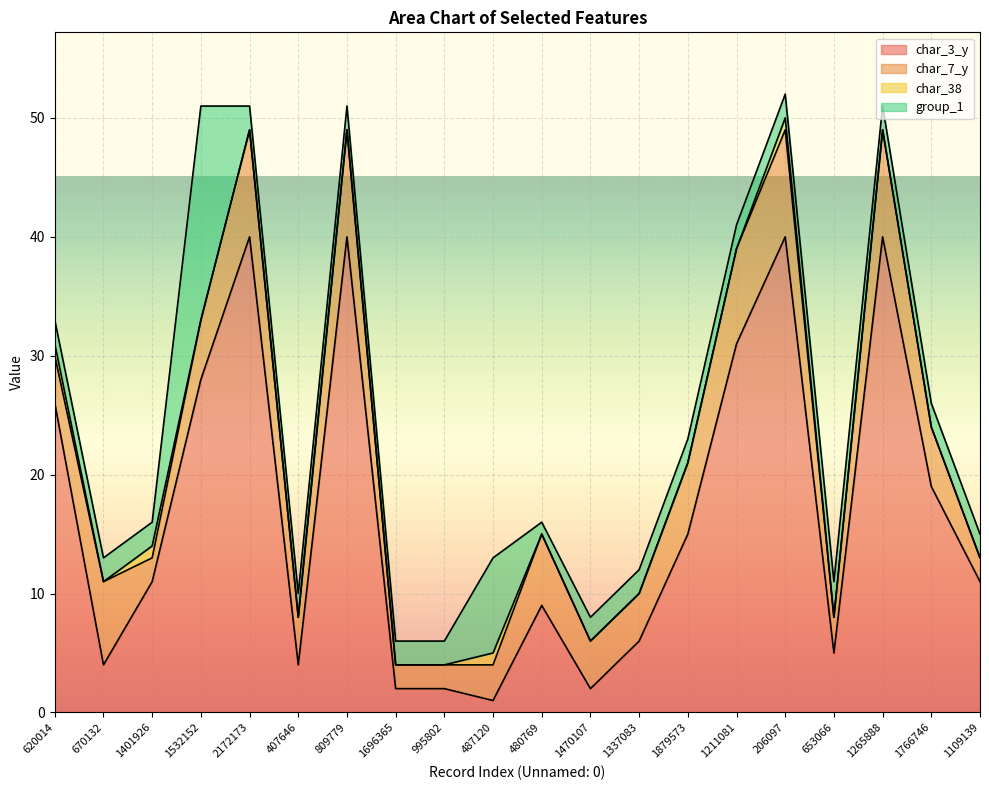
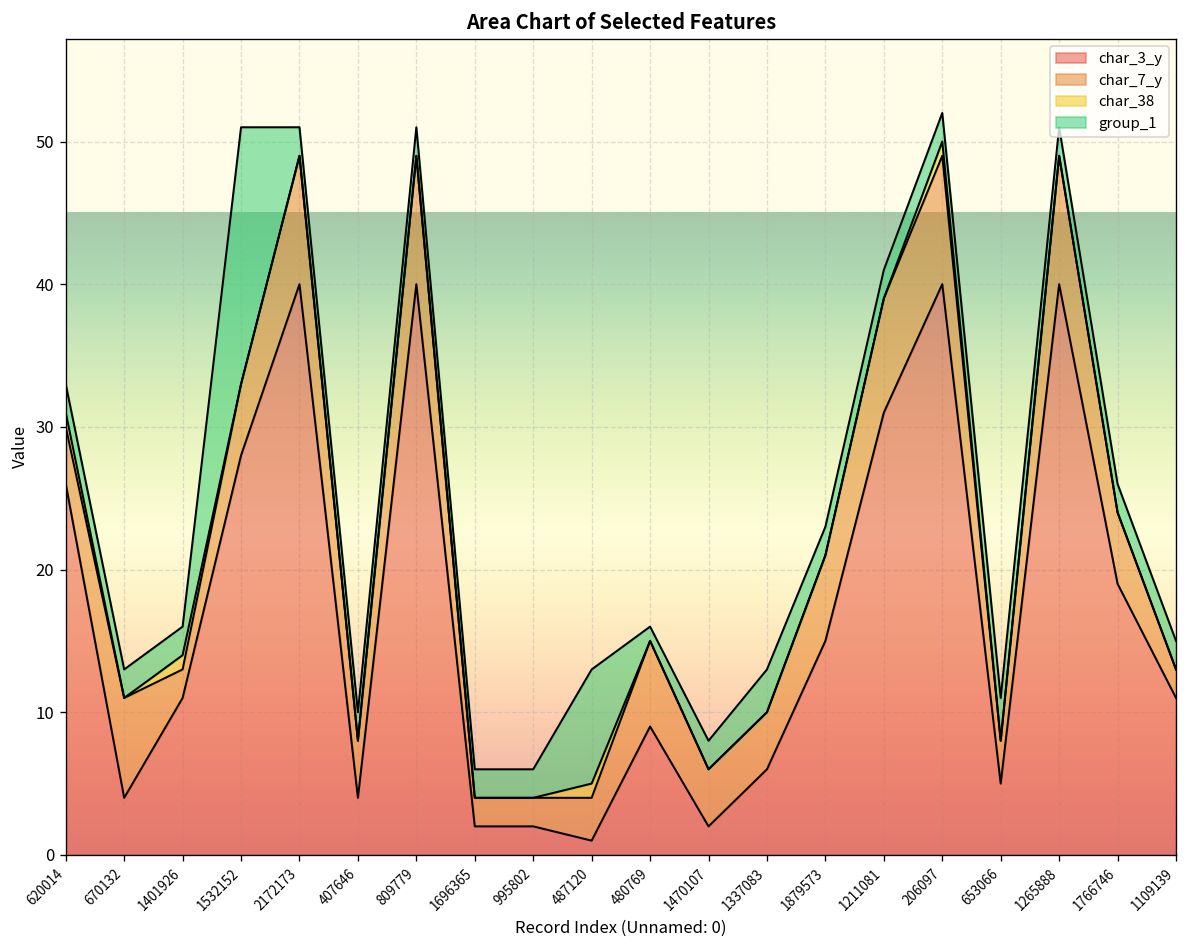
group_1, 1337083: 2 -> 3
